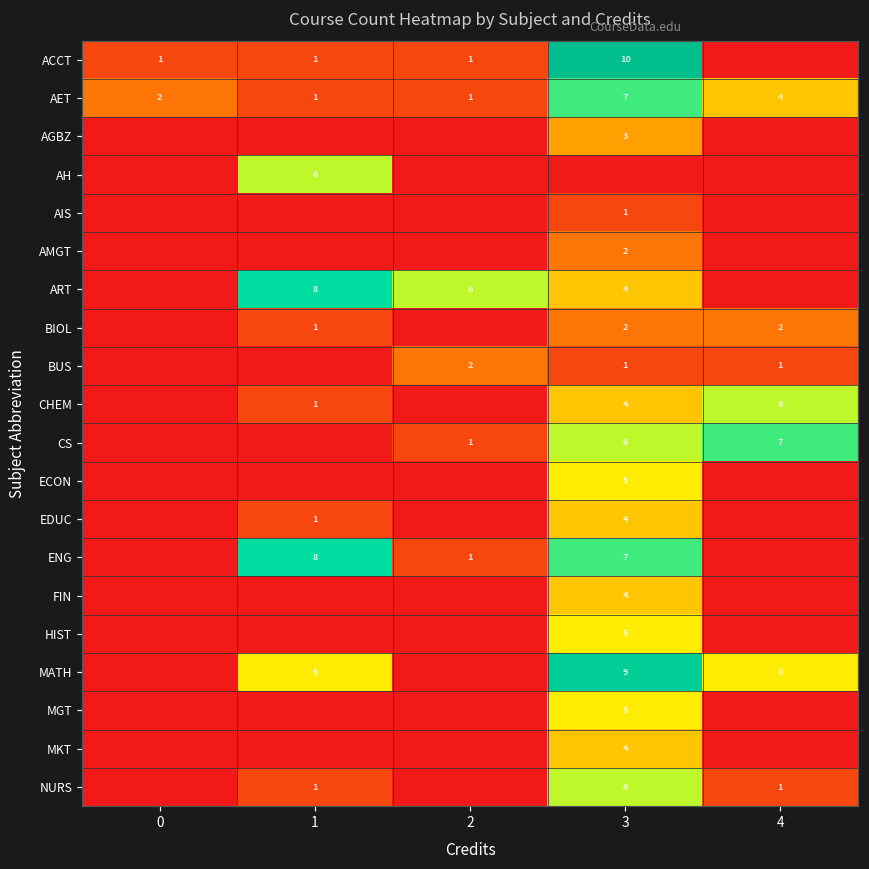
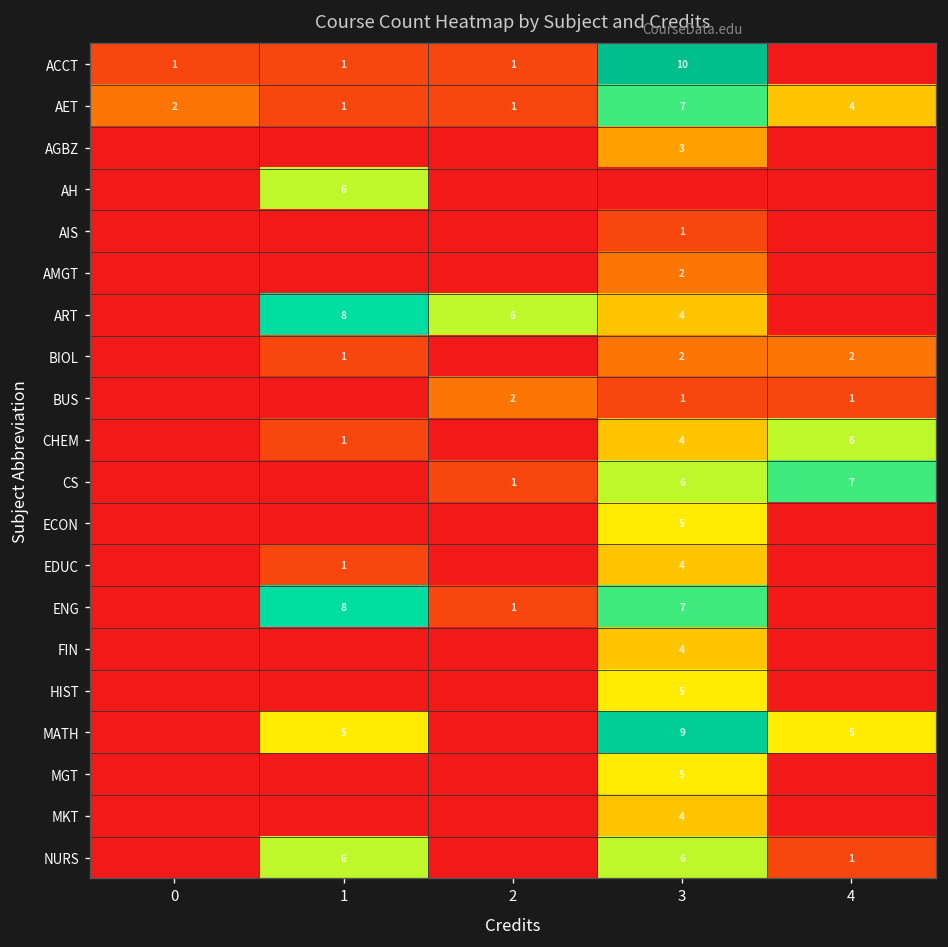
NURS, 1: 1 -> 6
